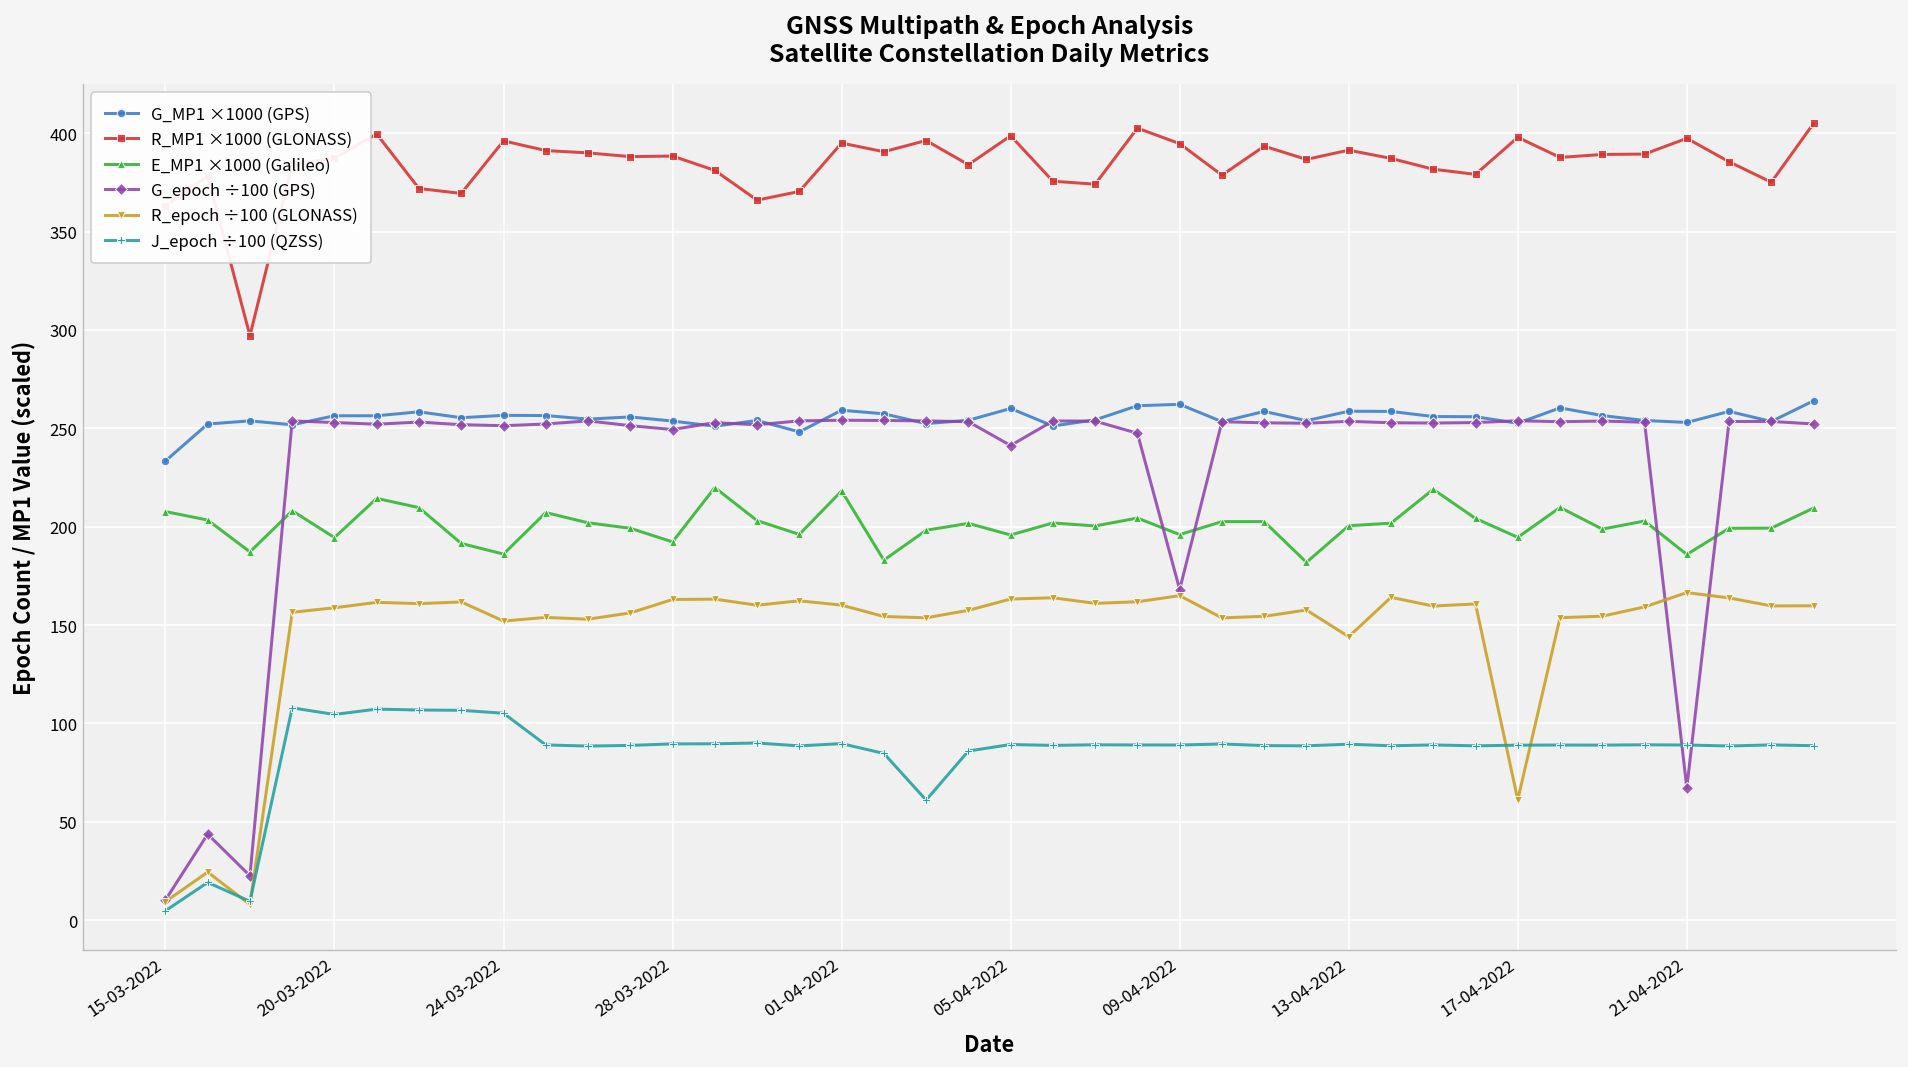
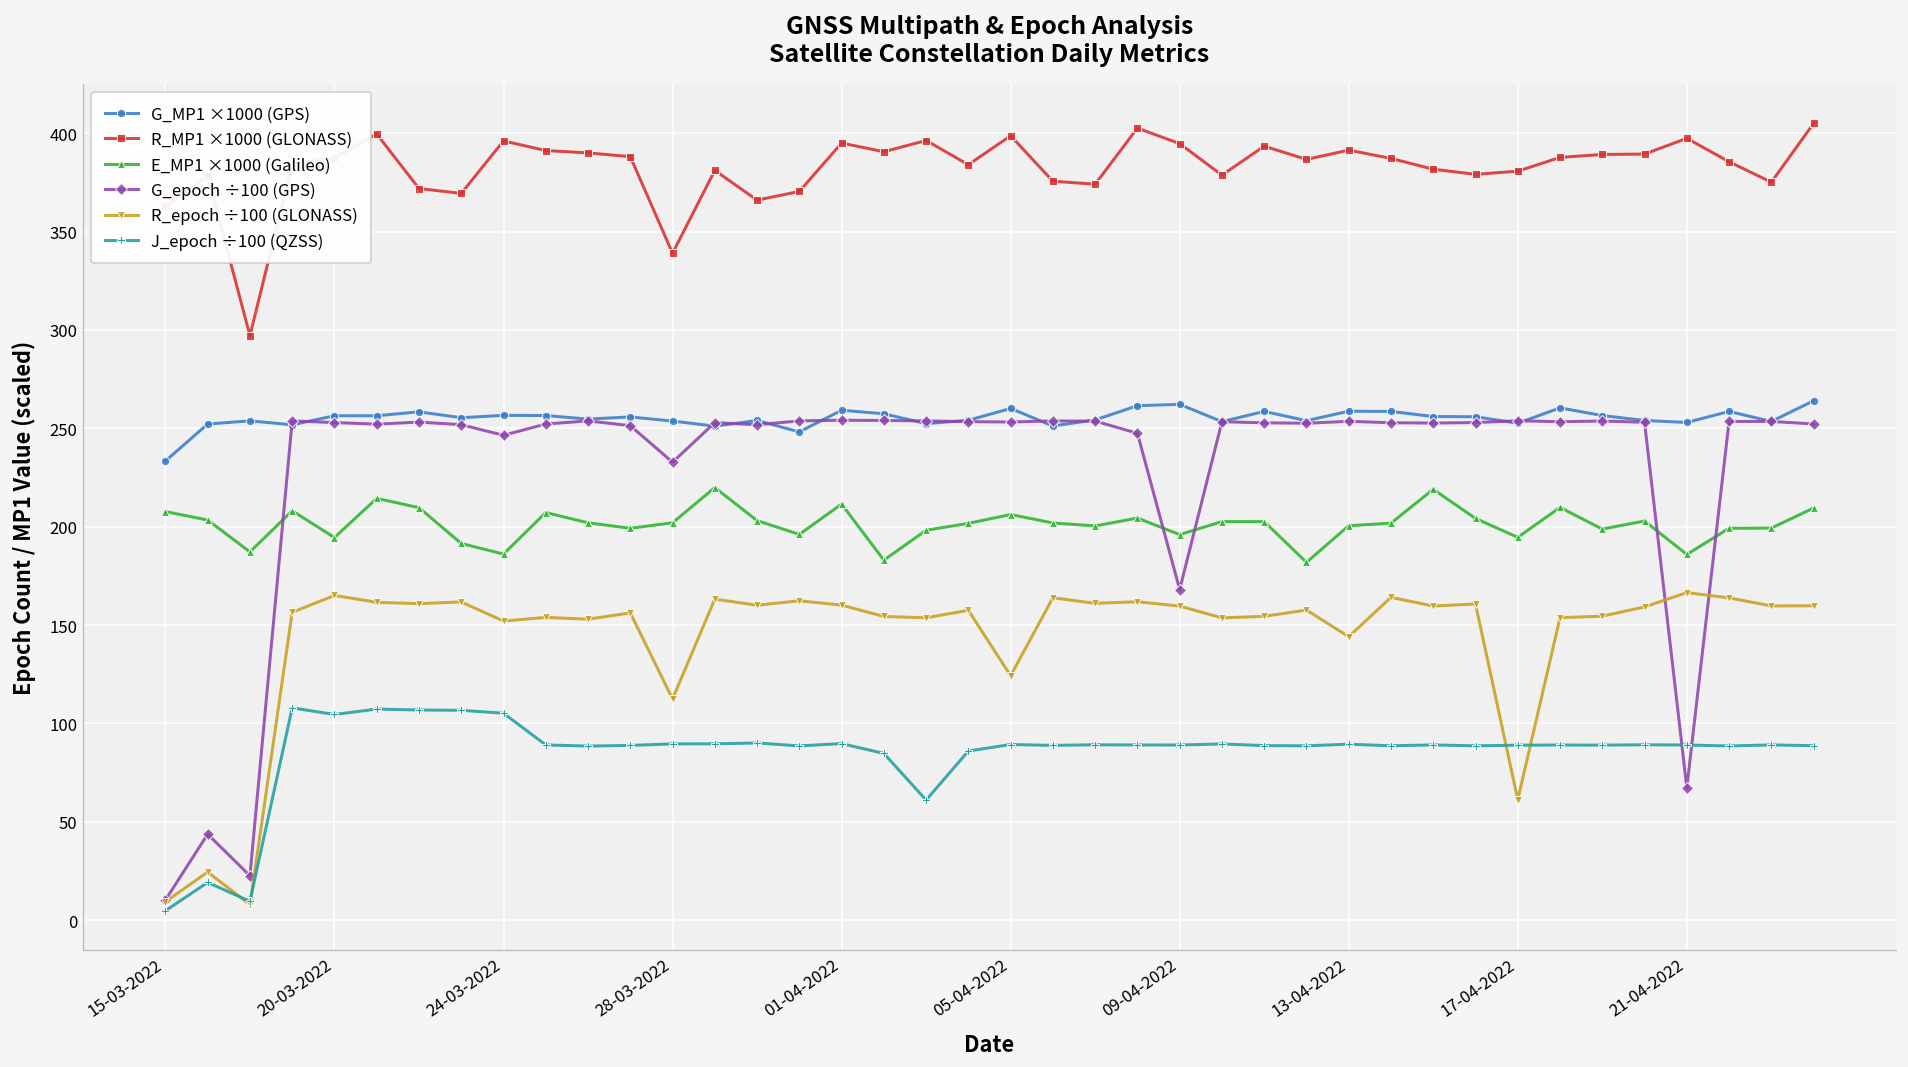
R_epoch ÷100 (GLONASS), 20-03-2022: 159 -> 165
G_epoch ÷100 (GPS), 24-03-2022: 251 -> 246
R_MP1 ×1000 (GLONASS), 28-03-2022: 388 -> 339
E_MP1 ×1000 (Galileo), 28-03-2022: 192 -> 202
G_epoch ÷100 (GPS), 28-03-2022: 249 -> 233
R_epoch ÷100 (GLONASS), 28-03-2022: 163 -> 112
E_MP1 ×1000 (Galileo), 01-04-2022: 218 -> 212
E_MP1 ×1000 (Galileo), 05-04-2022: 196 -> 206
G_epoch ÷100 (GPS), 05-04-2022: 241 -> 253
R_epoch ÷100 (GLONASS), 05-04-2022: 163 -> 124
R_epoch ÷100 (GLONASS), 09-04-2022: 165 -> 160
R_MP1 ×1000 (GLONASS), 17-04-2022: 398 -> 381
